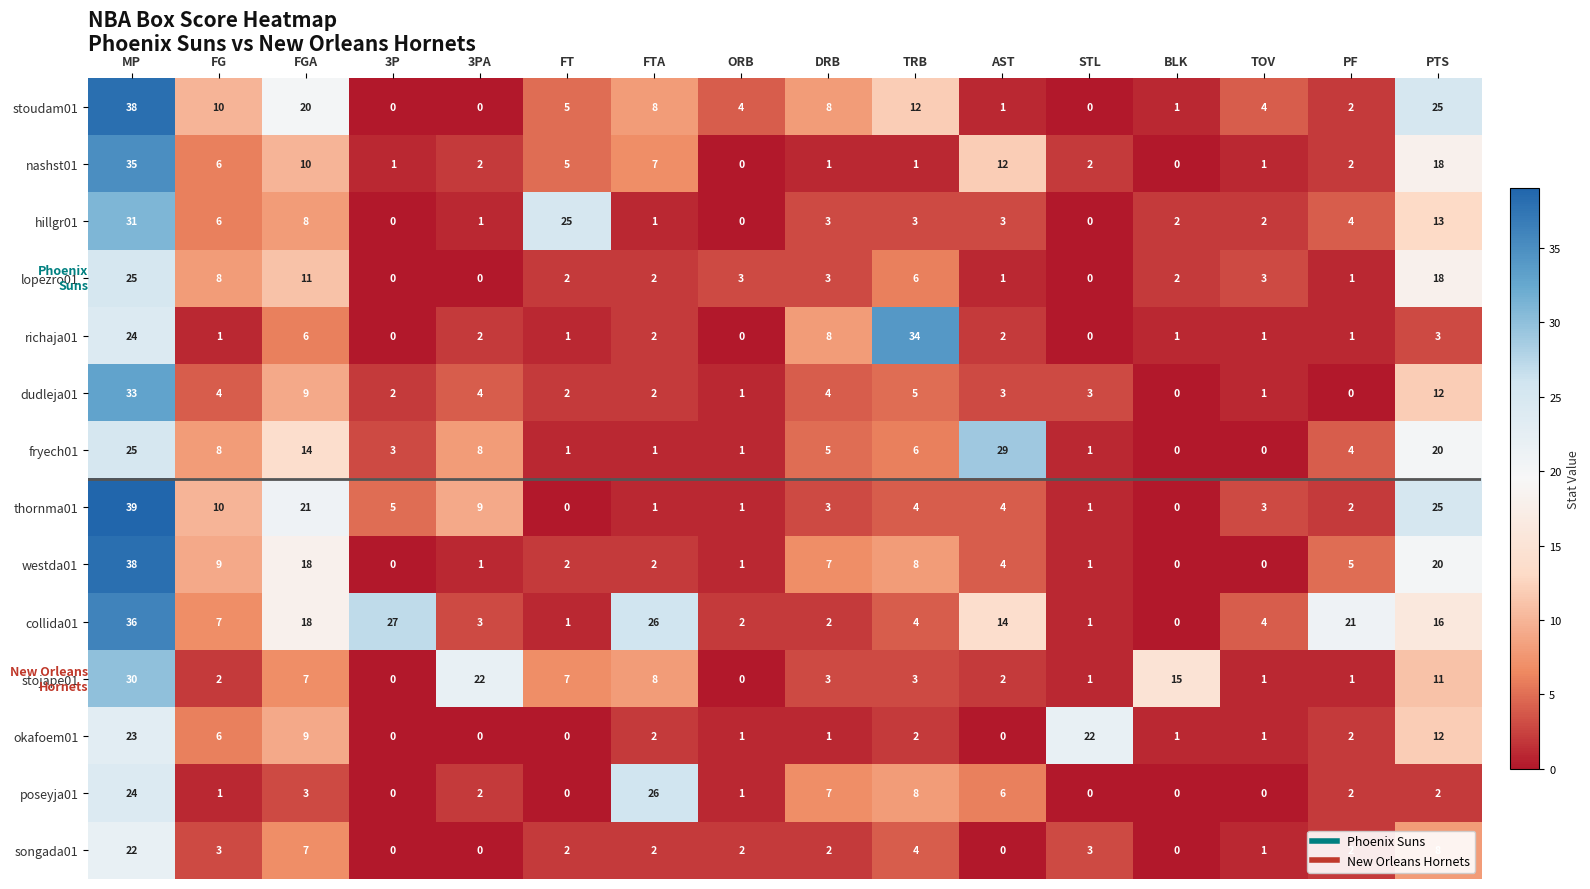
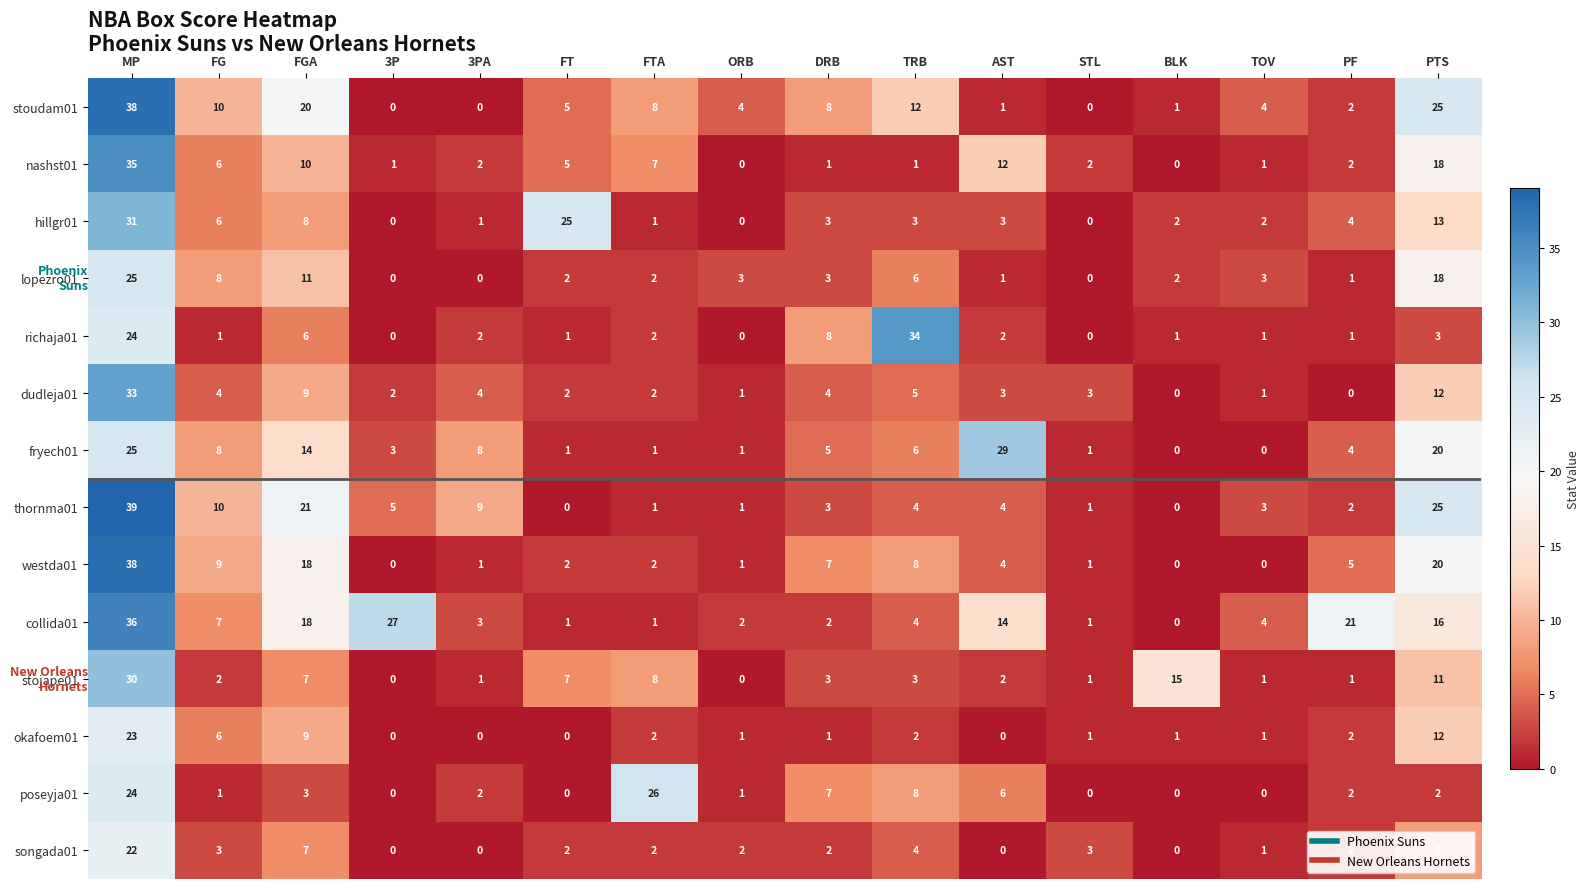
collida01, FTA: 26 -> 1
stojape01, 3PA: 22 -> 1
okafoem01, STL: 22 -> 1
